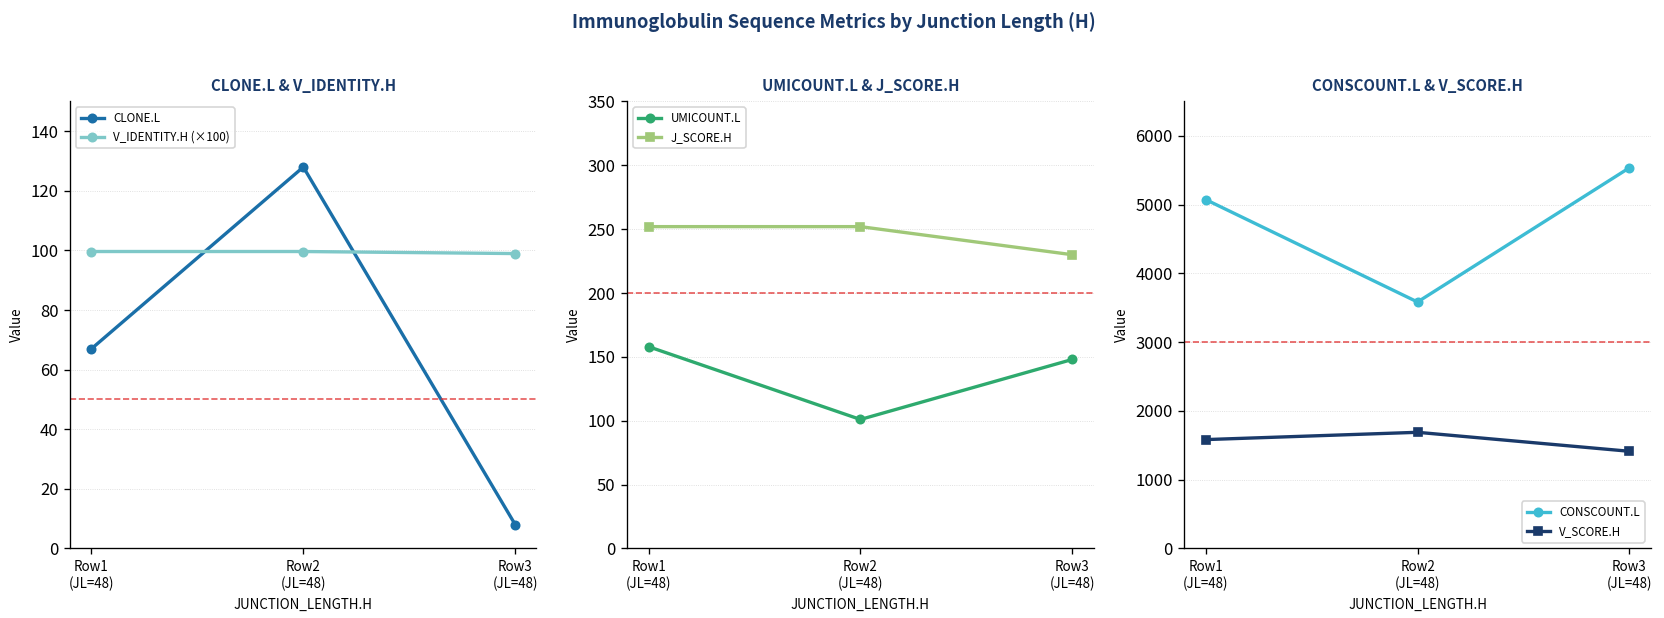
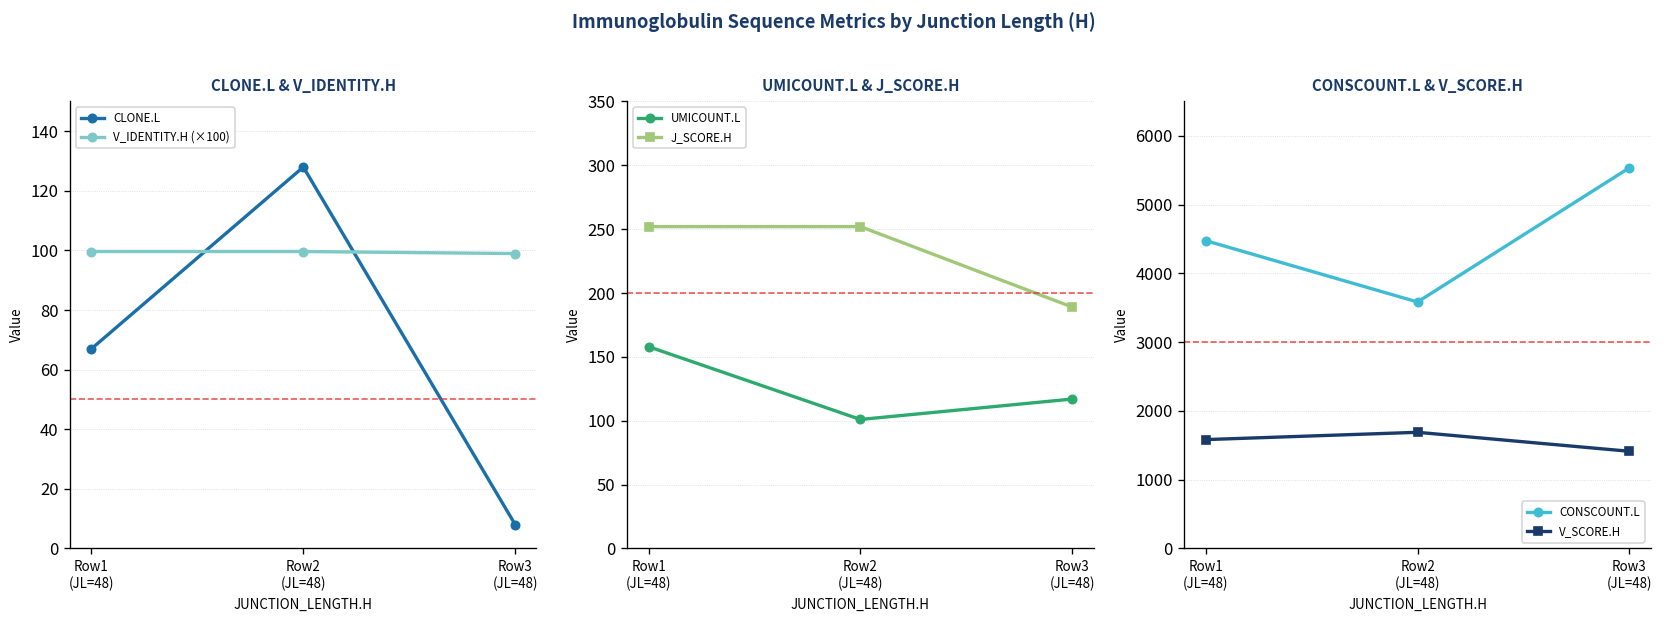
UMICOUNT.L & J_SCORE.H, UMICOUNT.L, Row3 (JL=48): 148 -> 117
UMICOUNT.L & J_SCORE.H, J_SCORE.H, Row3 (JL=48): 230 -> 189
CONSCOUNT.L & V_SCORE.H, CONSCOUNT.L, Row1 (JL=48): 5100 -> 4500
